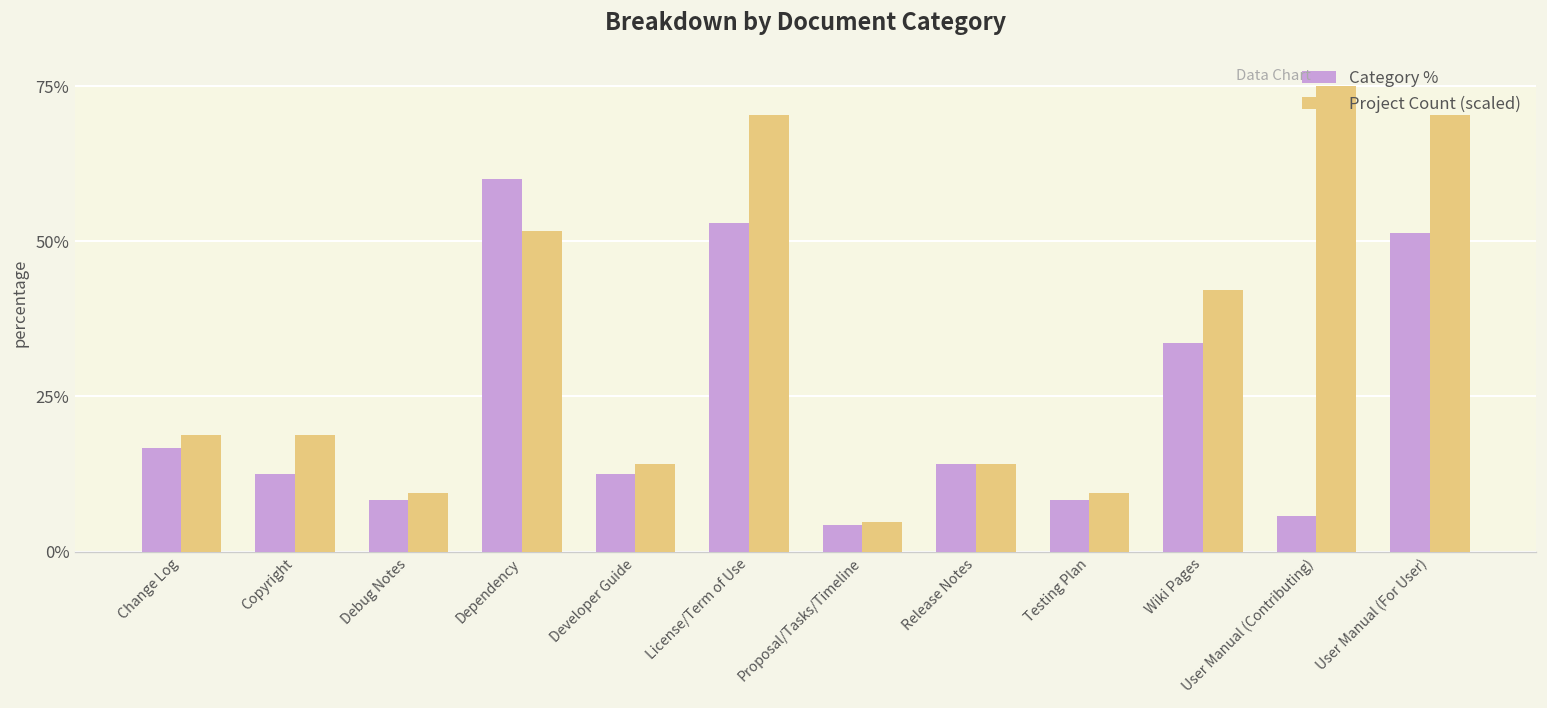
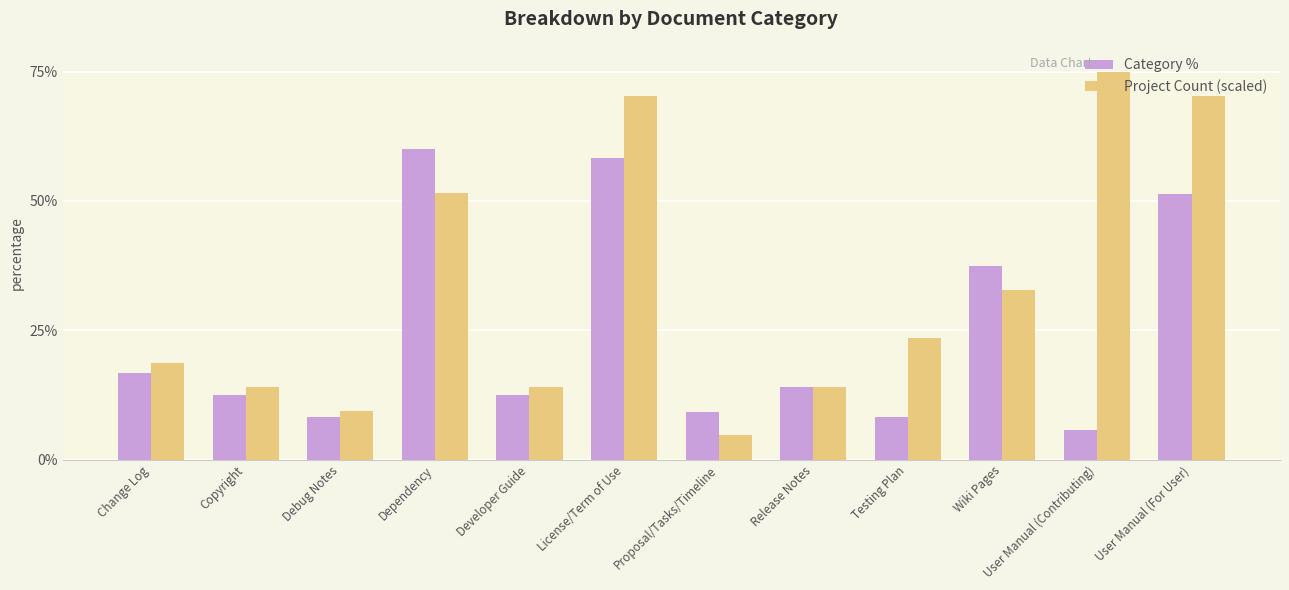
Project Count (scaled), Copyright: 19% -> 14%
Category %, License/Term of Use: 53% -> 58%
Category %, Proposal/Tasks/Timeline: 4% -> 9%
Project Count (scaled), Testing Plan: 9% -> 23%
Category %, Wiki Pages: 34% -> 38%
Project Count (scaled), Wiki Pages: 42% -> 33%
